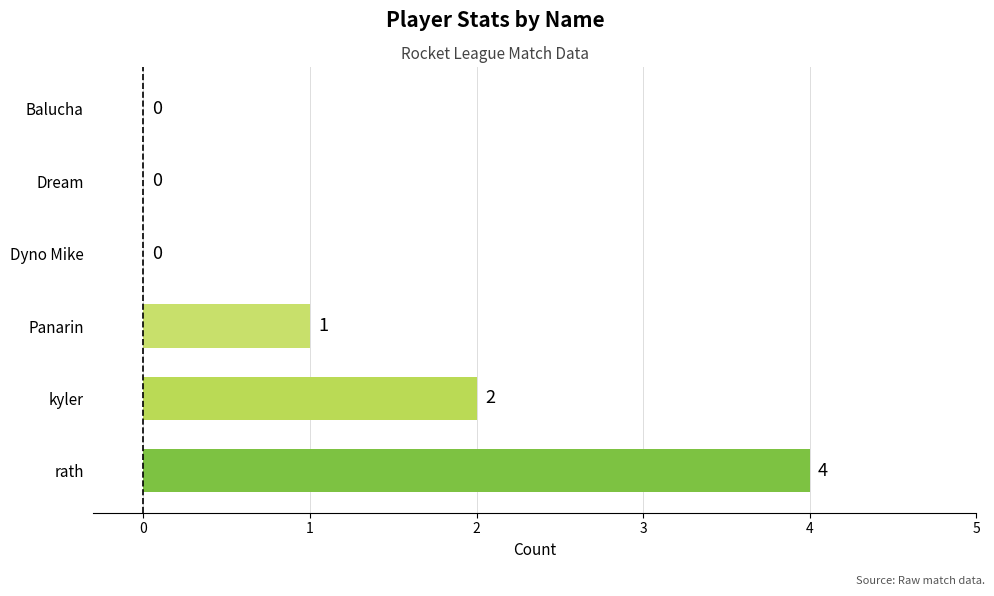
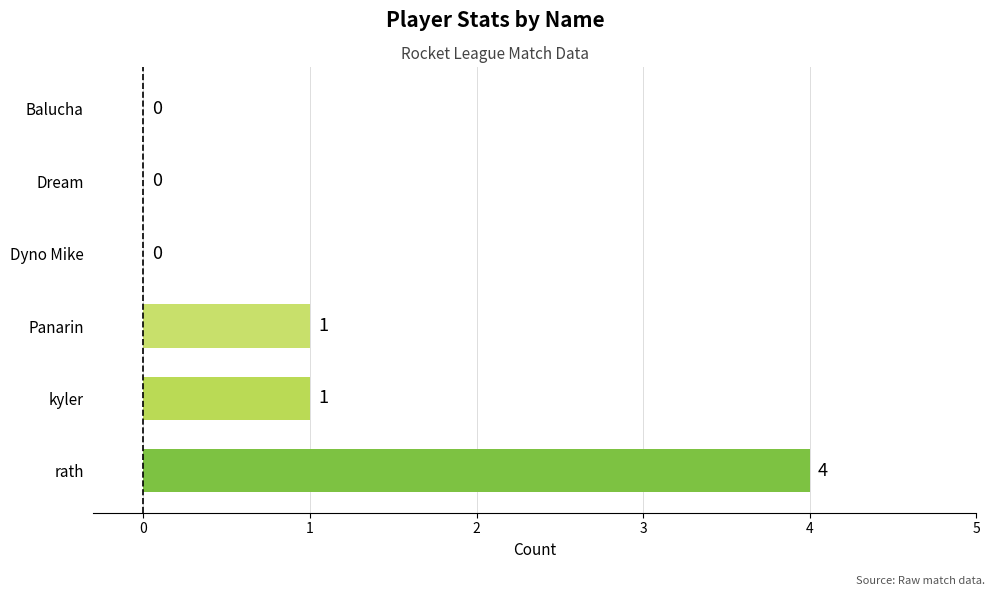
kyler: 2 -> 1
